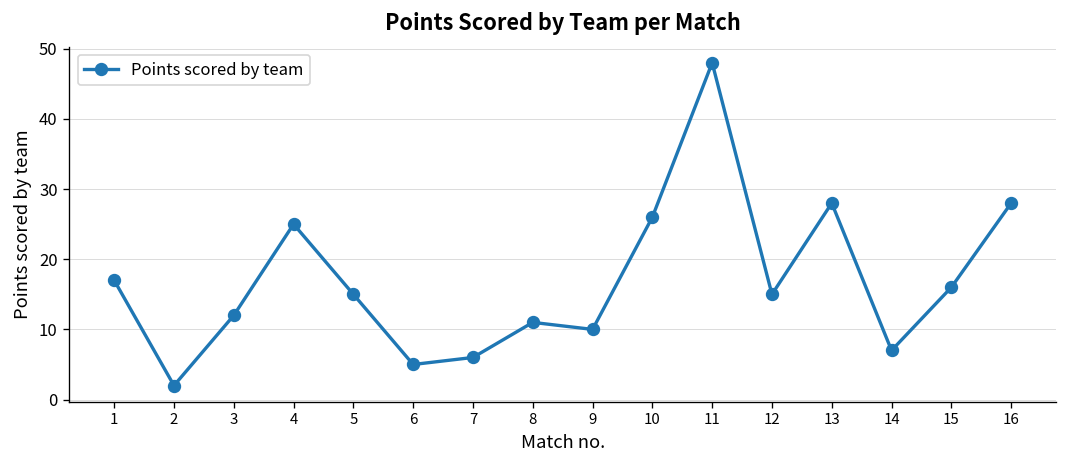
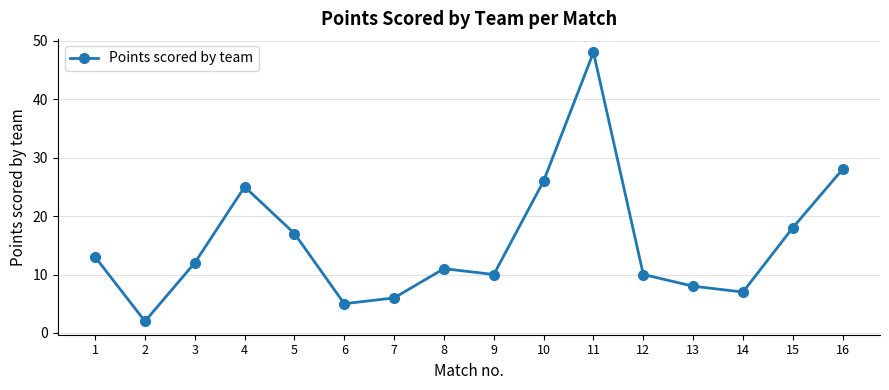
1: 17 -> 13
5: 15 -> 17
12: 15 -> 10
13: 28 -> 8
15: 16 -> 18
